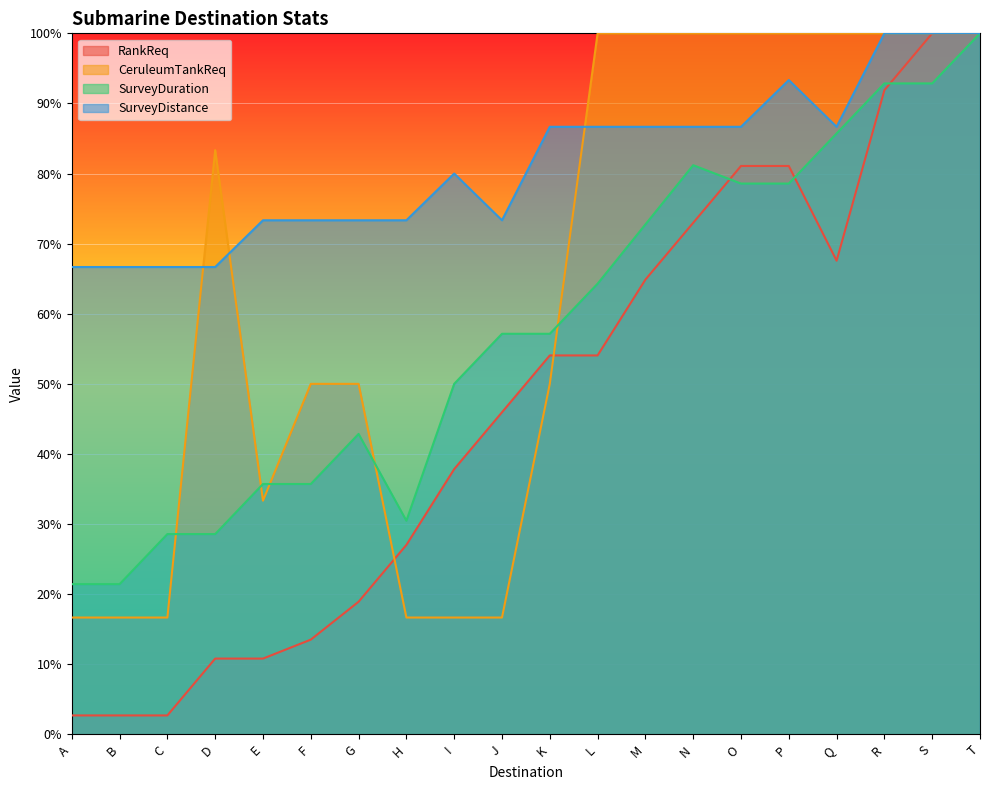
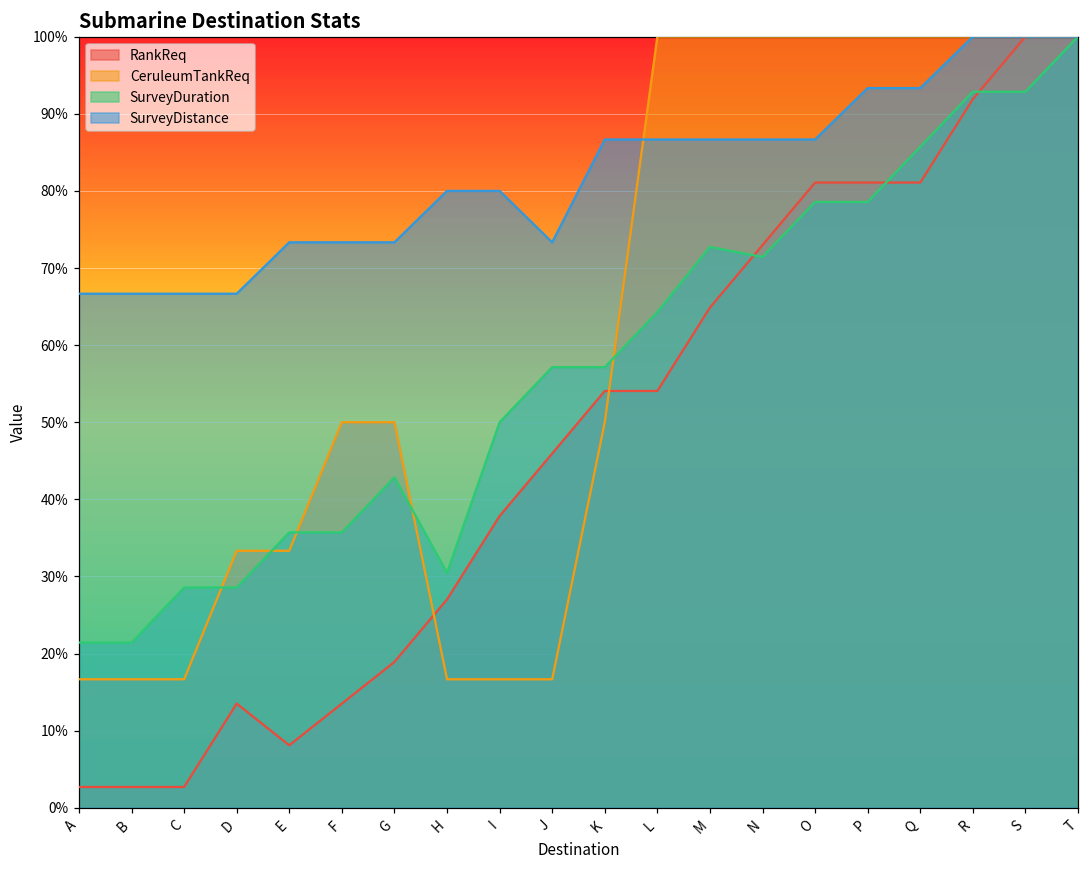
RankReq, D: 11% -> 14%
CeruleumTankReq, D: 83% -> 33%
RankReq, E: 11% -> 8%
SurveyDistance, H: 73% -> 80%
SurveyDuration, N: 81% -> 71%
RankReq, Q: 68% -> 81%
SurveyDistance, Q: 87% -> 93%
